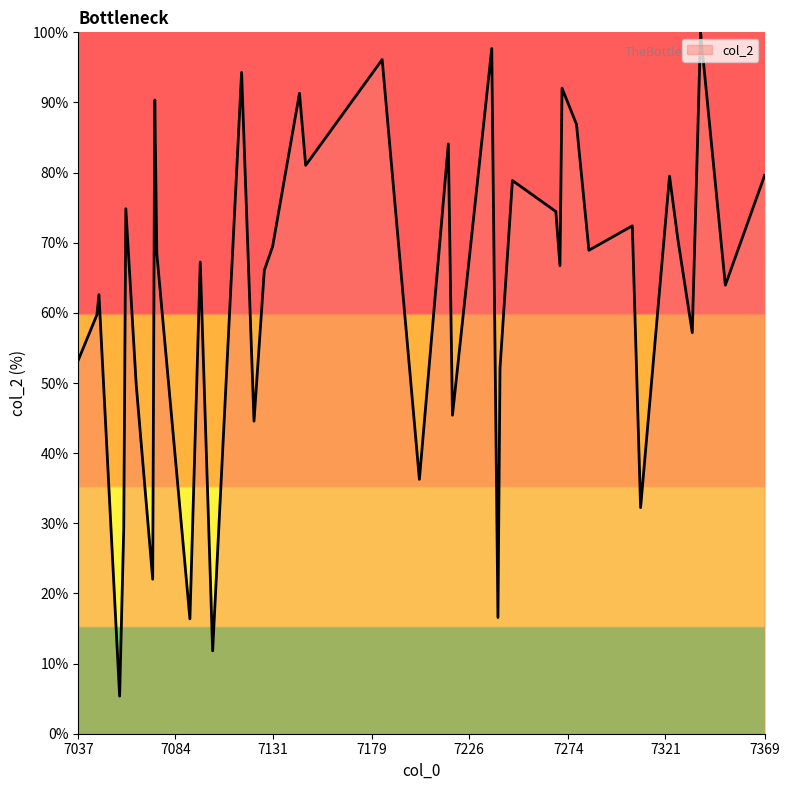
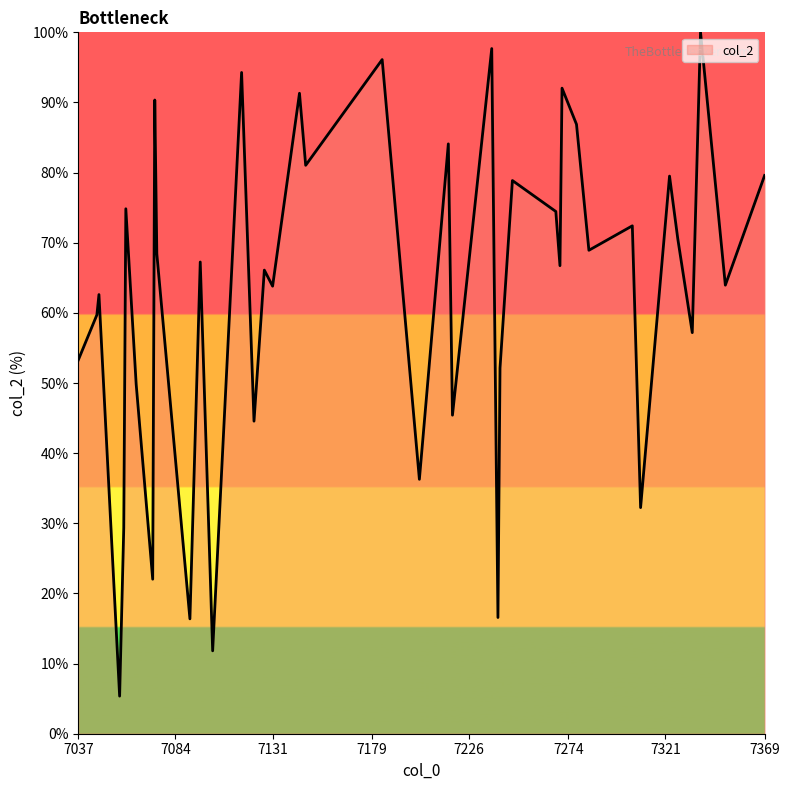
7131: 69% -> 64%
